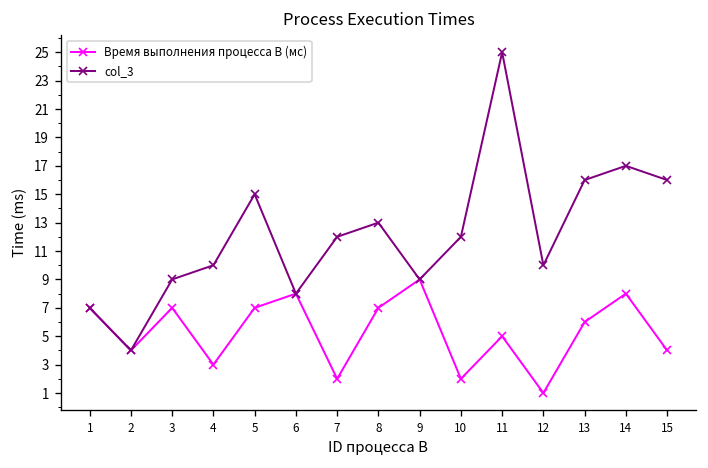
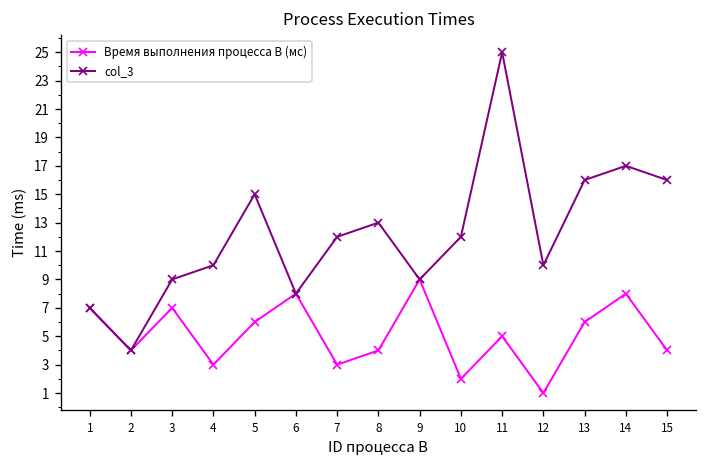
Время выполнения процесса B (мс), 5: 7 -> 6
Время выполнения процесса B (мс), 7: 2 -> 3
Время выполнения процесса B (мс), 8: 7 -> 4
